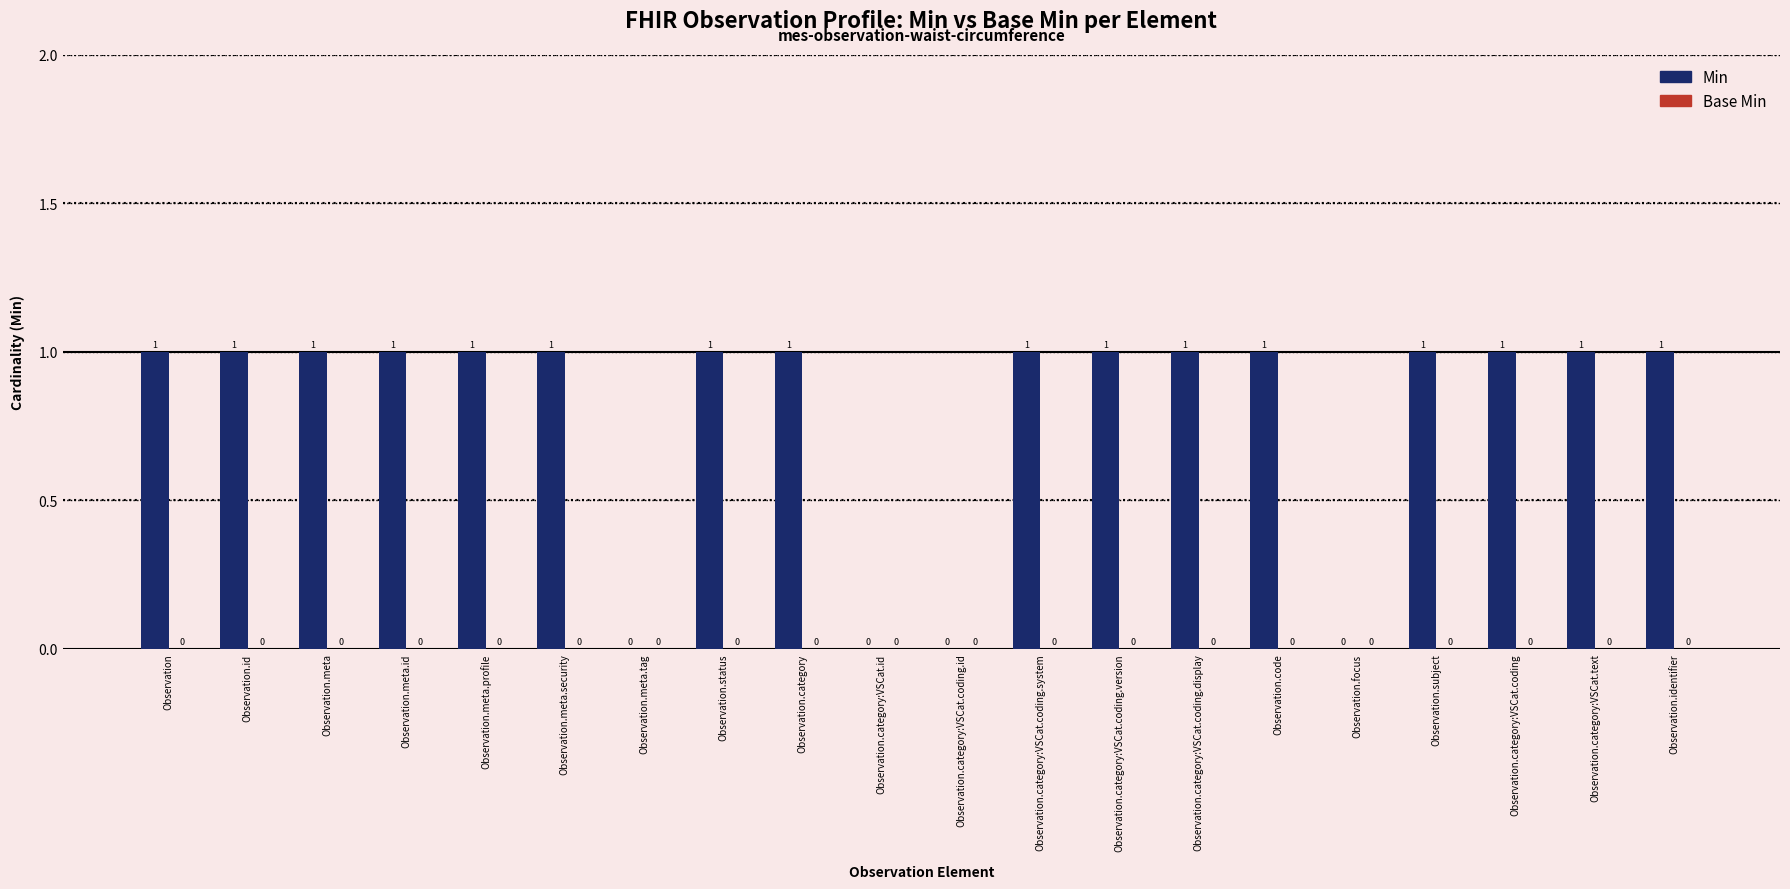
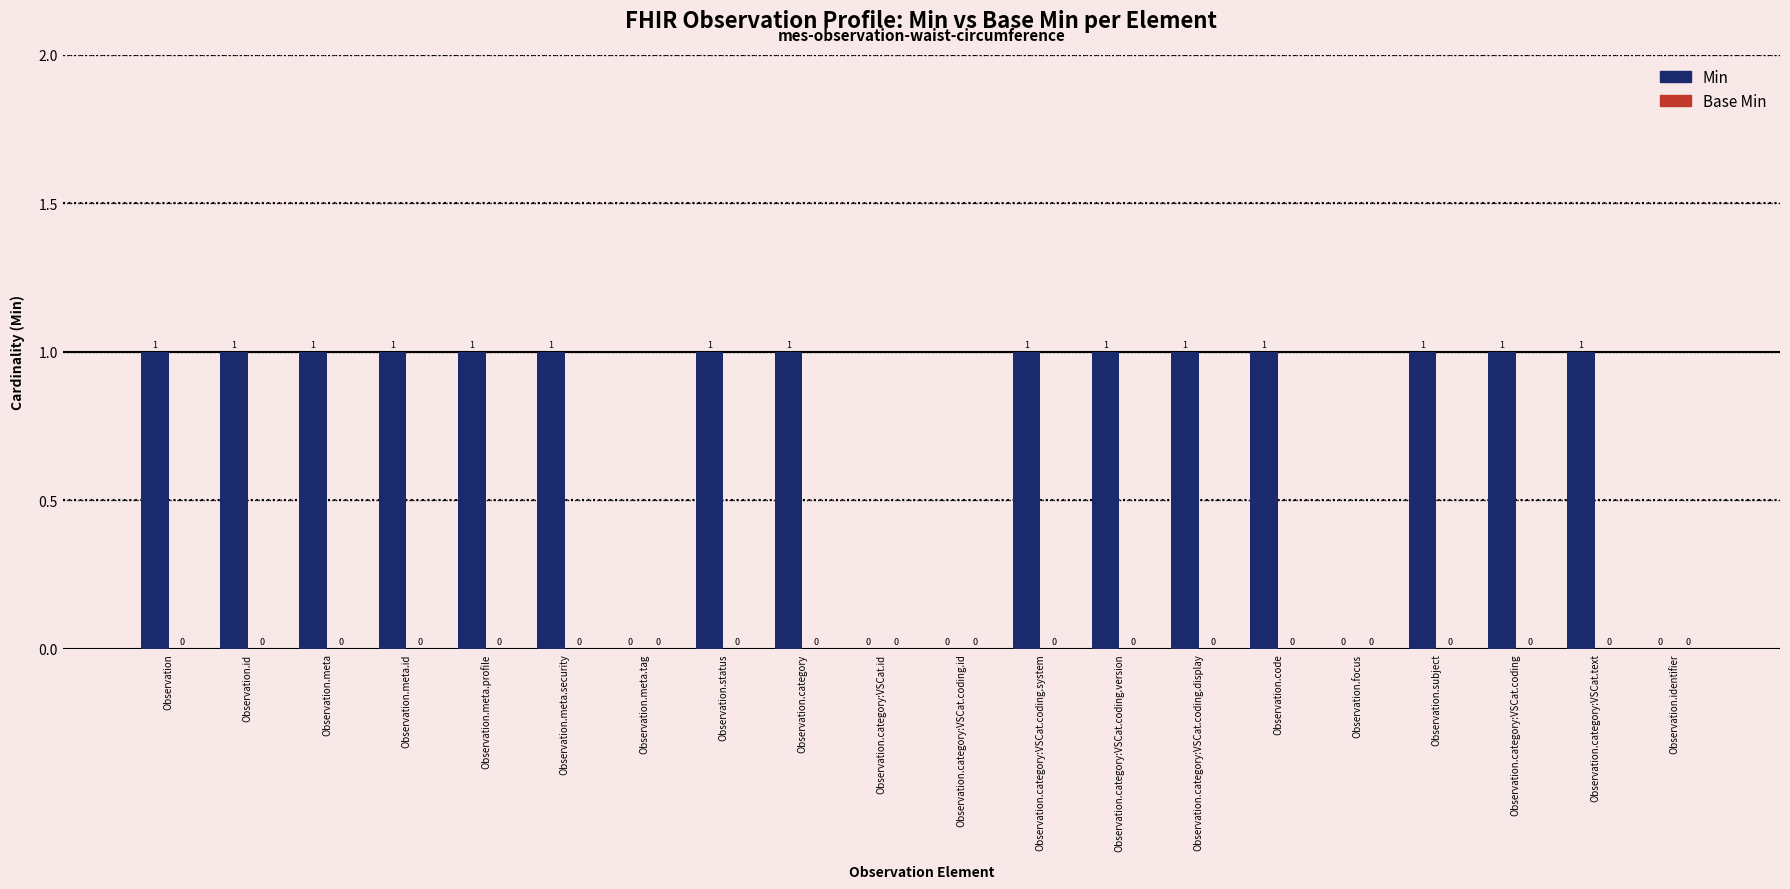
Min, Observation.identifier: 1 -> 0
